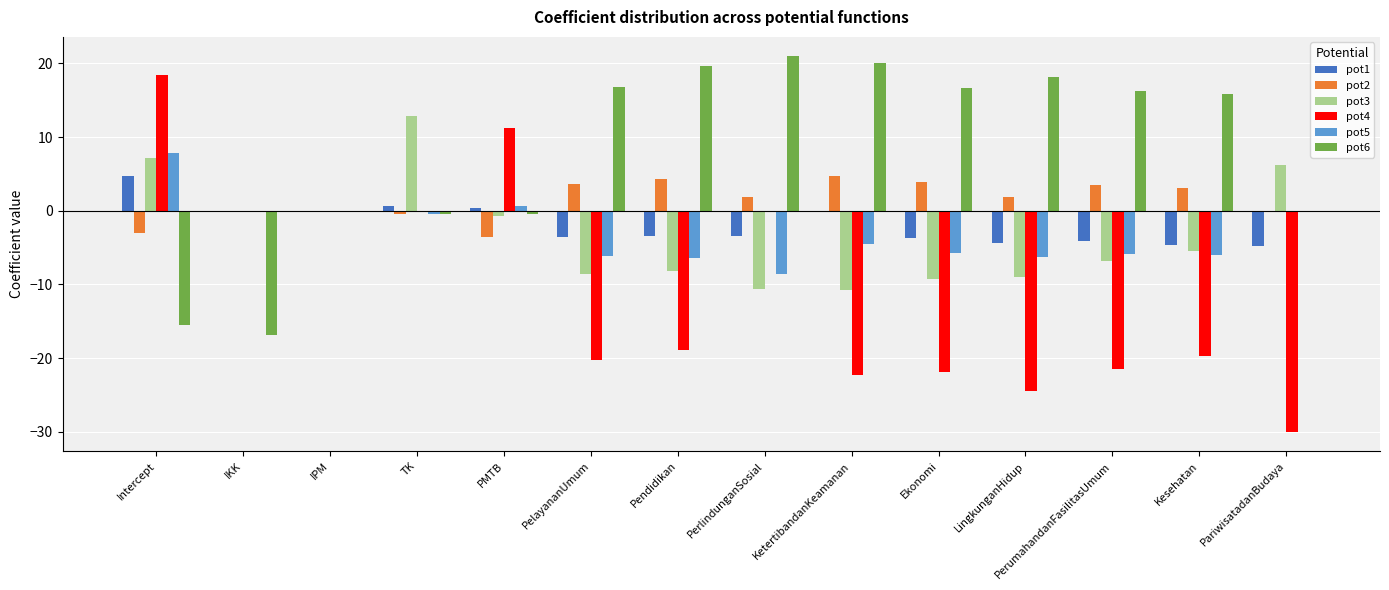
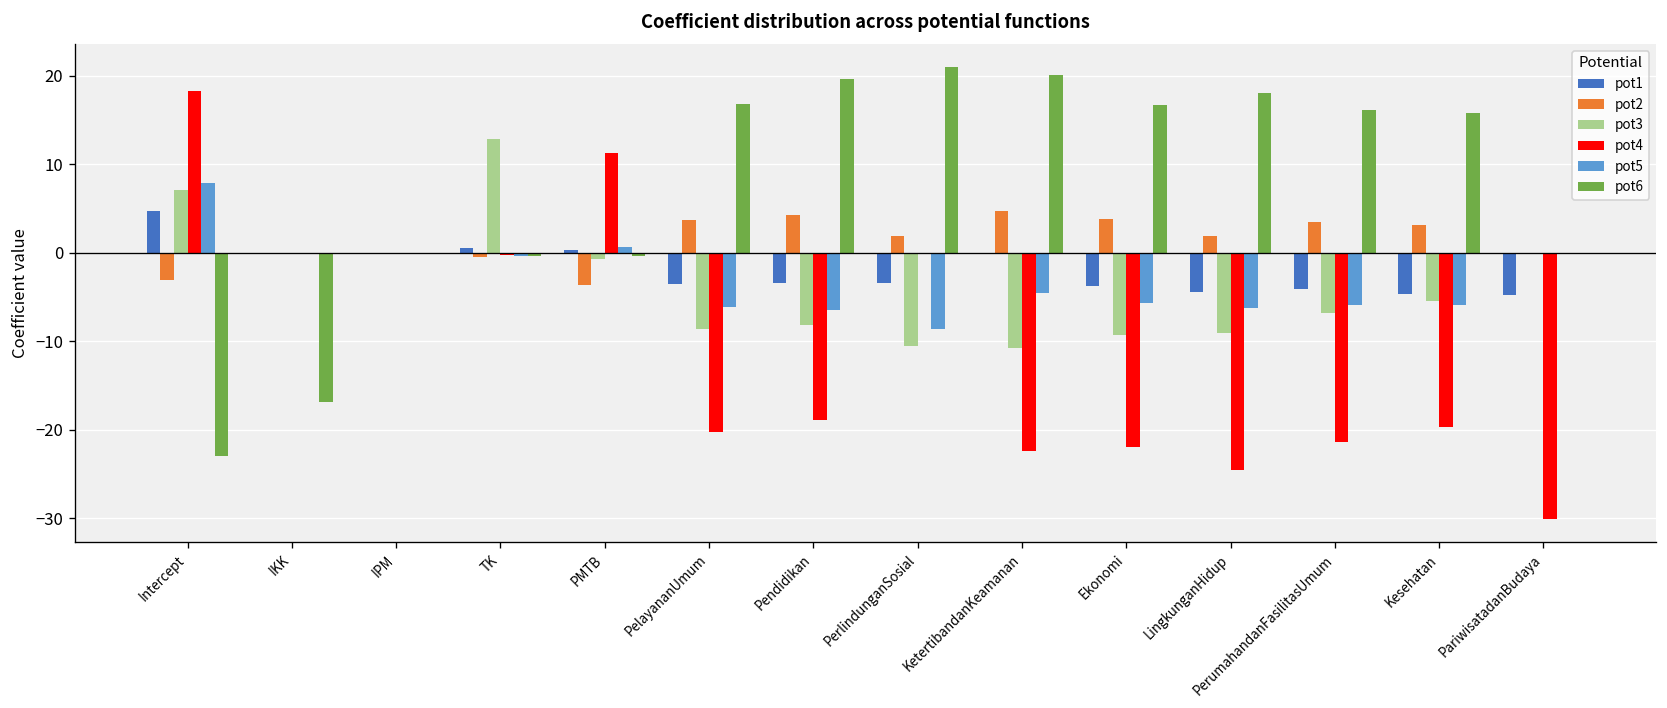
pot6, Intercept: -15 -> -23
pot3, PariwisatadanBudaya: 6 -> 0
